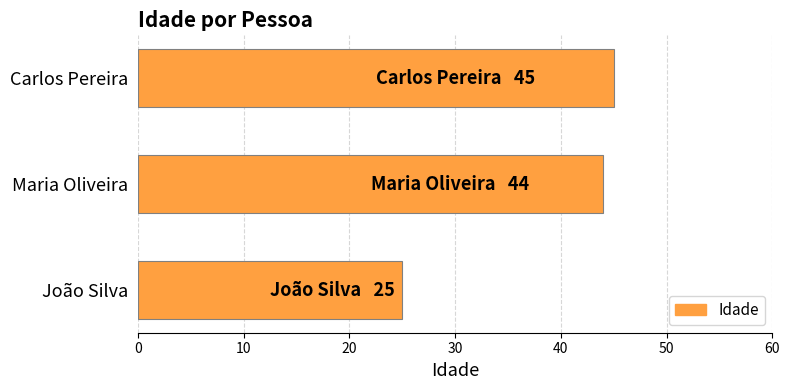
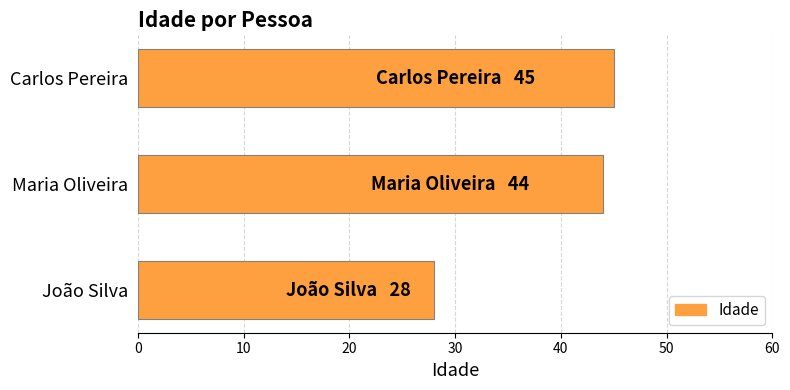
João Silva: 25 -> 28
